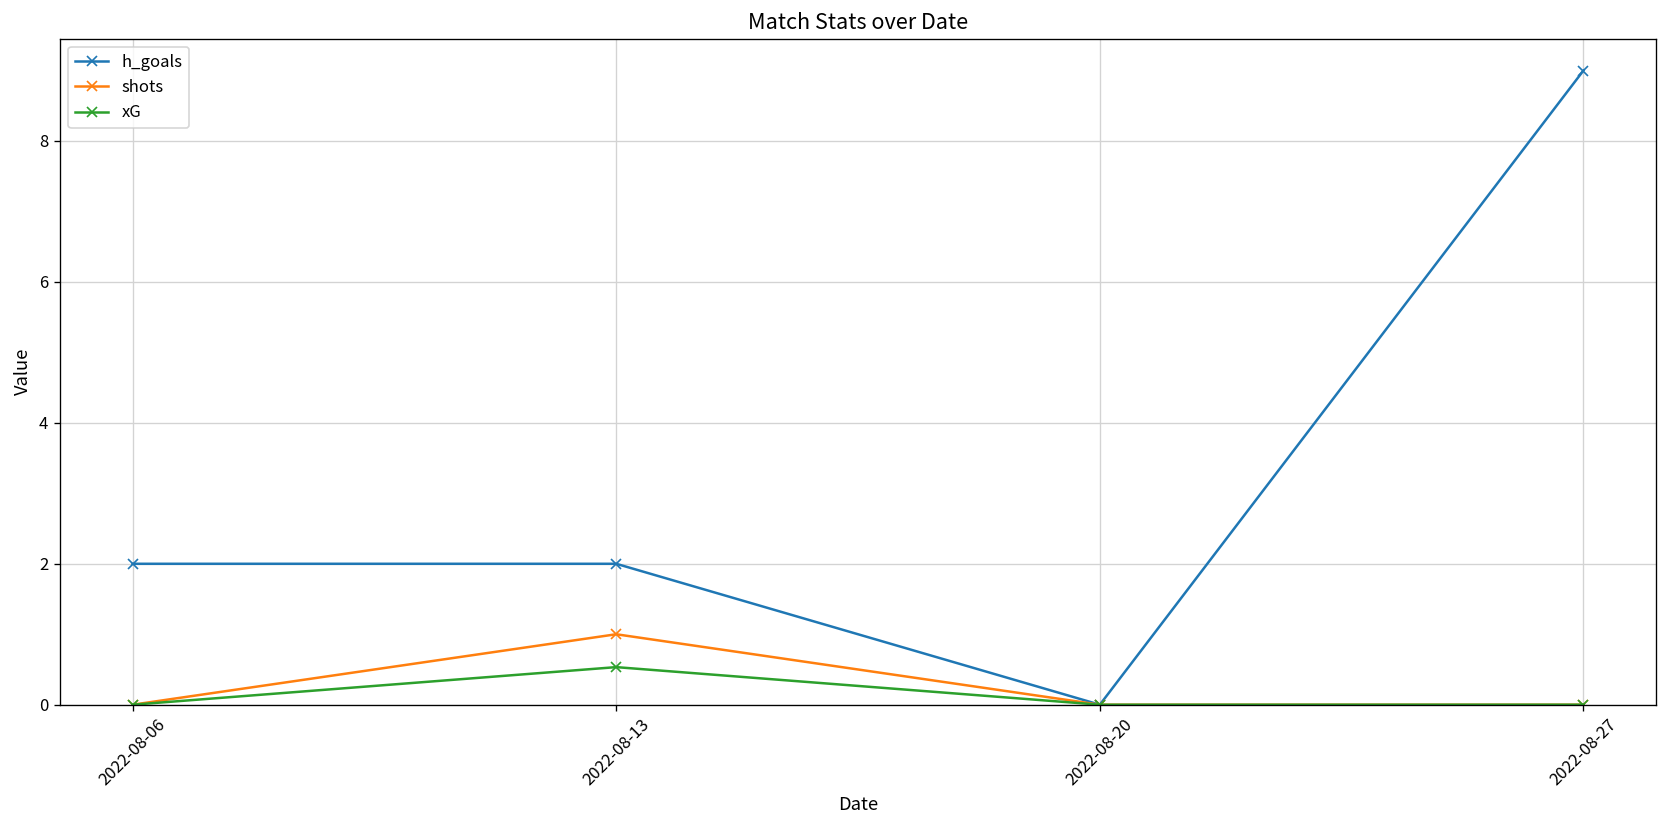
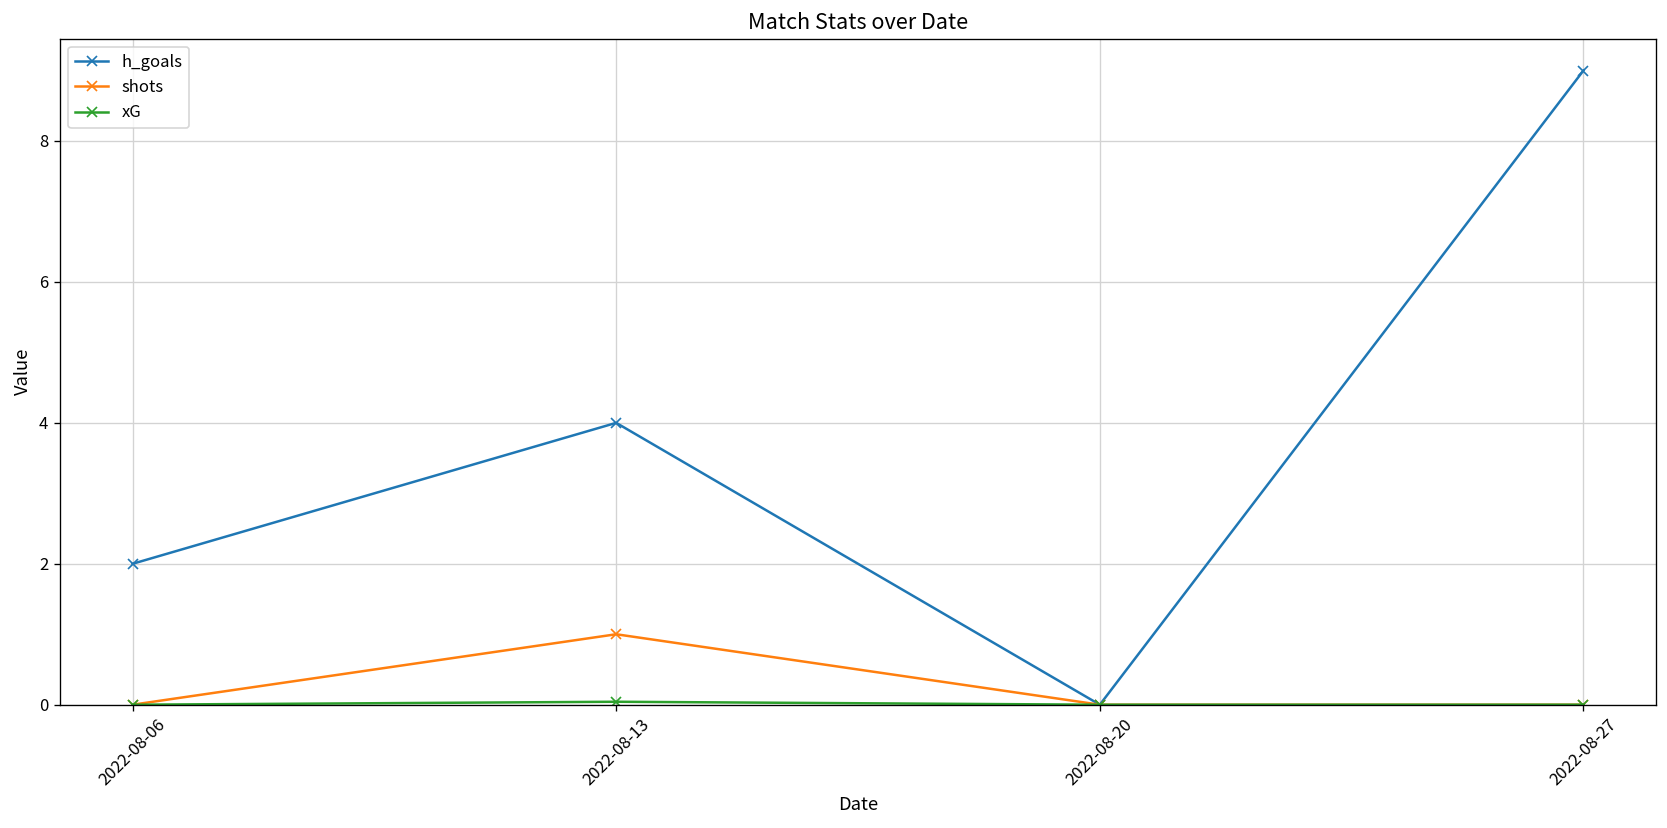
h_goals, 2022-08-13: 2 -> 4
xG, 2022-08-13: 0.5 -> 0.0
